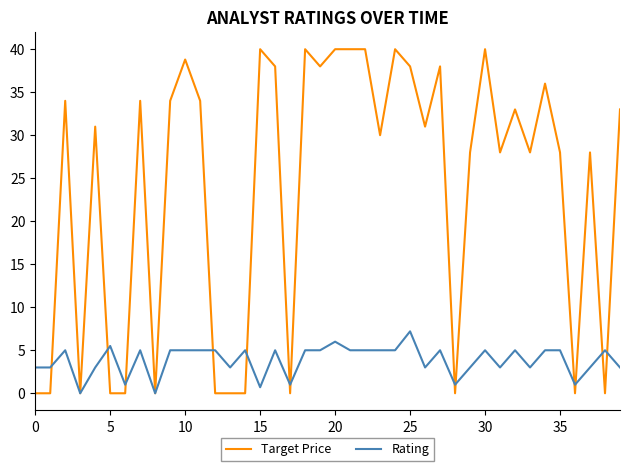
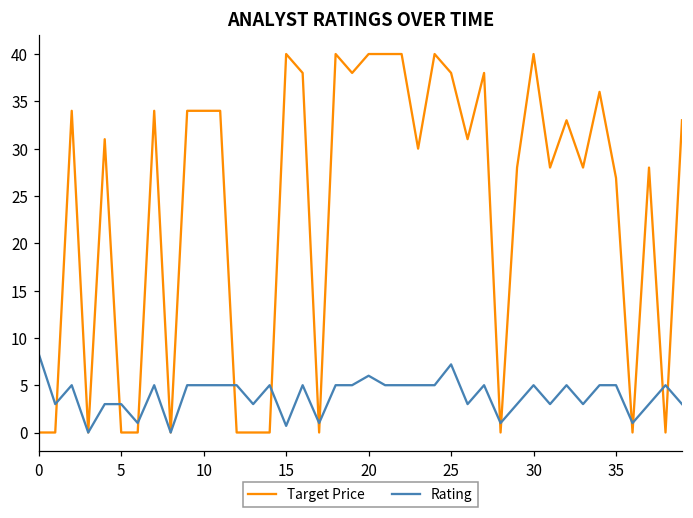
Rating, 0: 3 -> 8
Rating, 5: 6 -> 3
Target Price, 10: 39 -> 34
Target Price, 35: 28 -> 27
